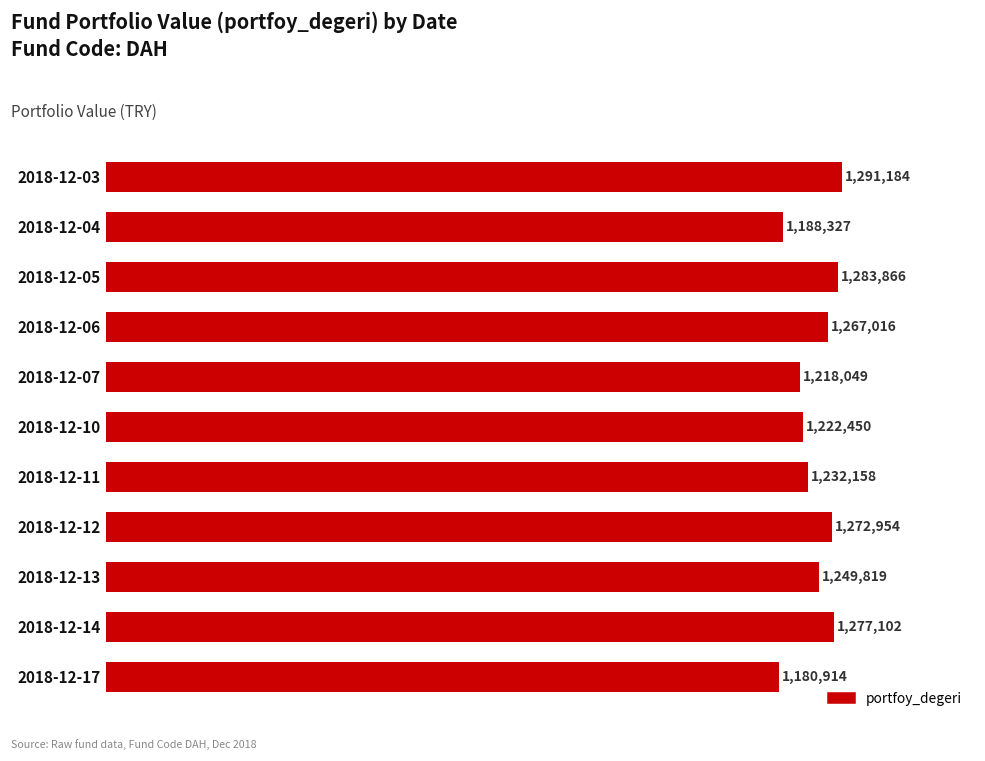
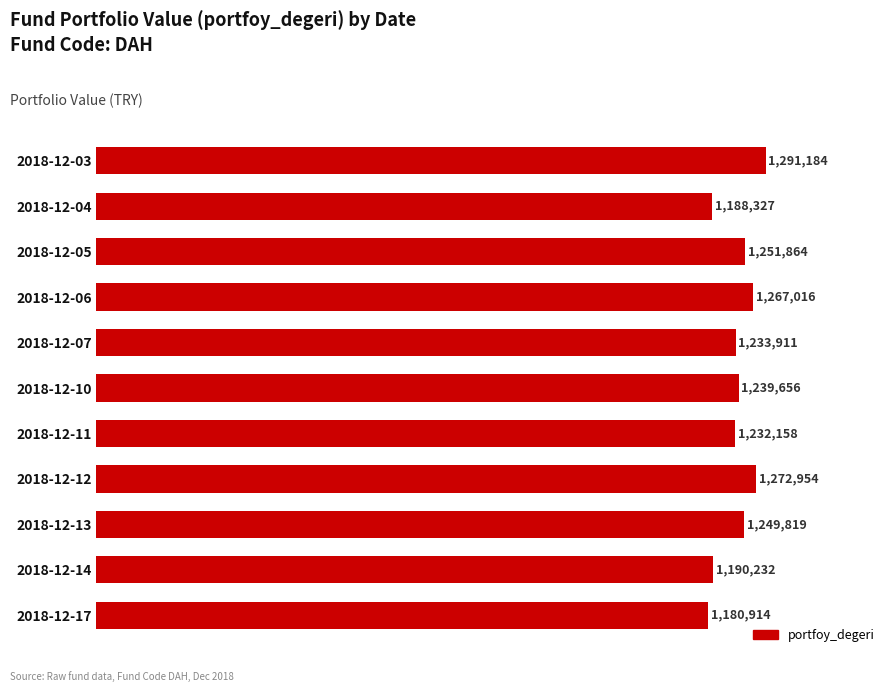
2018-12-05: 1,283,866 -> 1,251,864
2018-12-07: 1,218,049 -> 1,233,911
2018-12-10: 1,222,450 -> 1,239,656
2018-12-14: 1,277,102 -> 1,190,232
